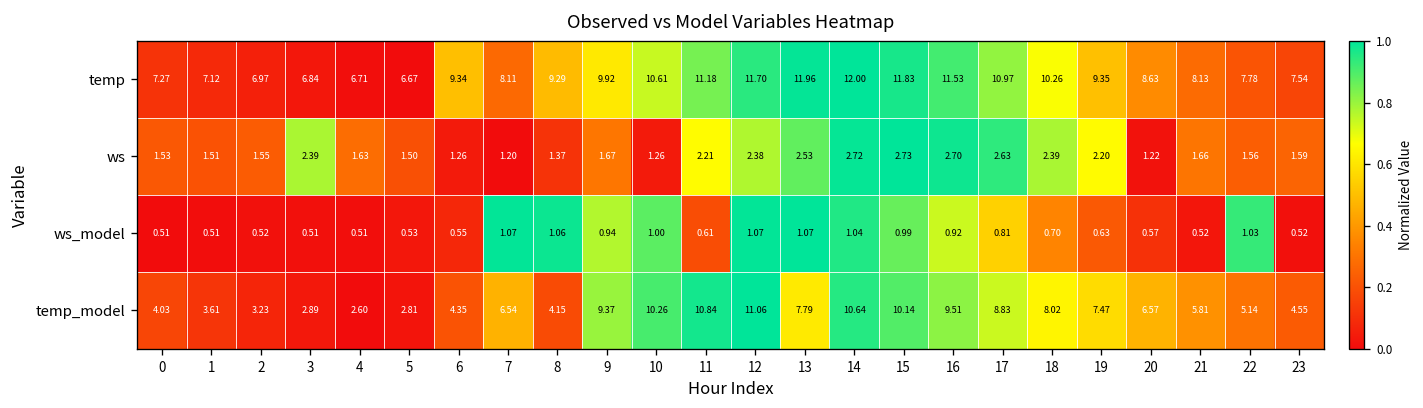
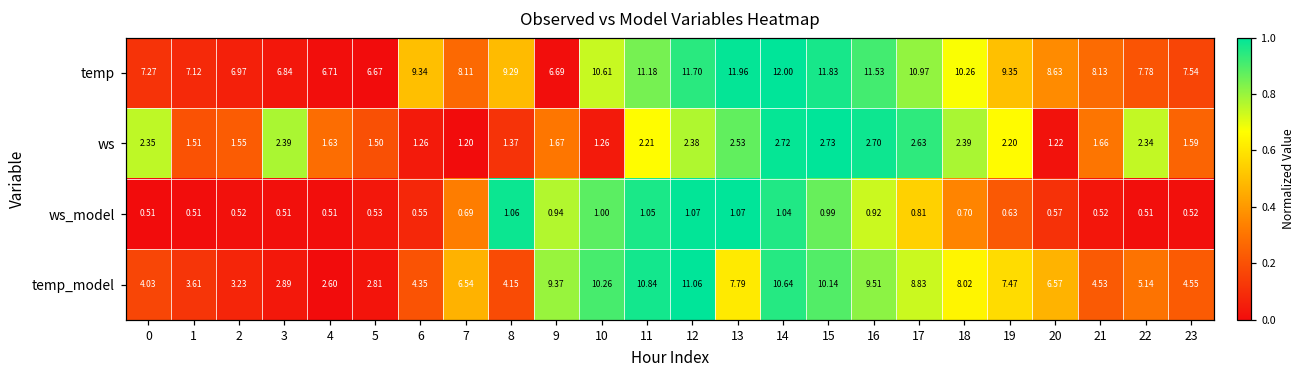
temp, 9: 9.92 -> 6.69
ws, 0: 1.53 -> 2.35
ws, 22: 1.56 -> 2.34
ws_model, 7: 1.07 -> 0.69
ws_model, 11: 0.61 -> 1.05
ws_model, 22: 1.03 -> 0.51
temp_model, 21: 5.81 -> 4.53
